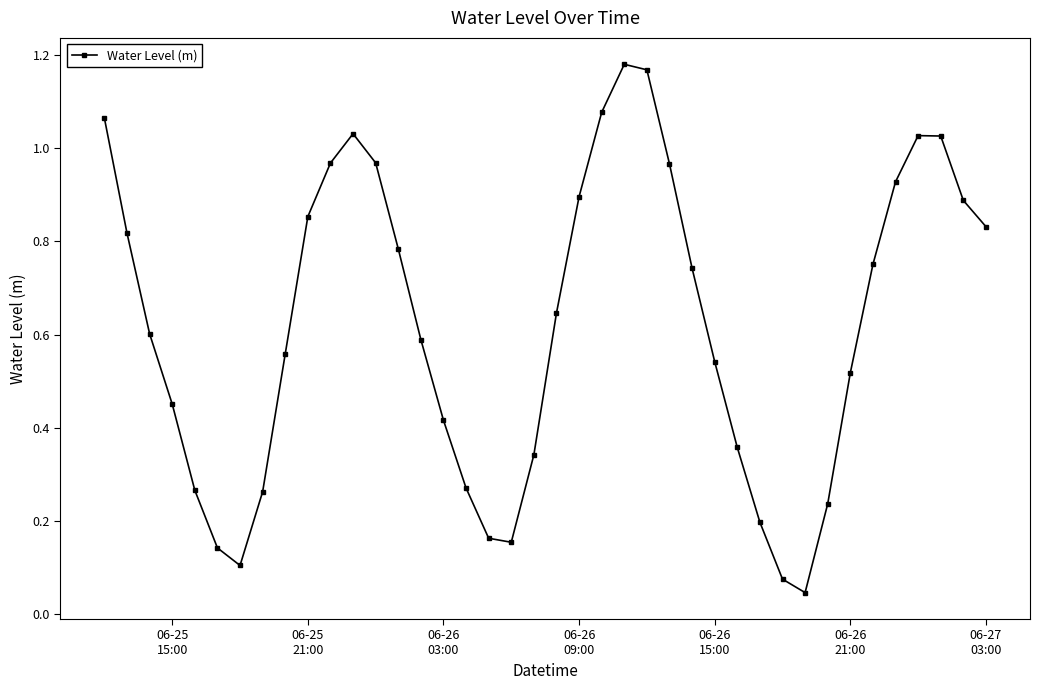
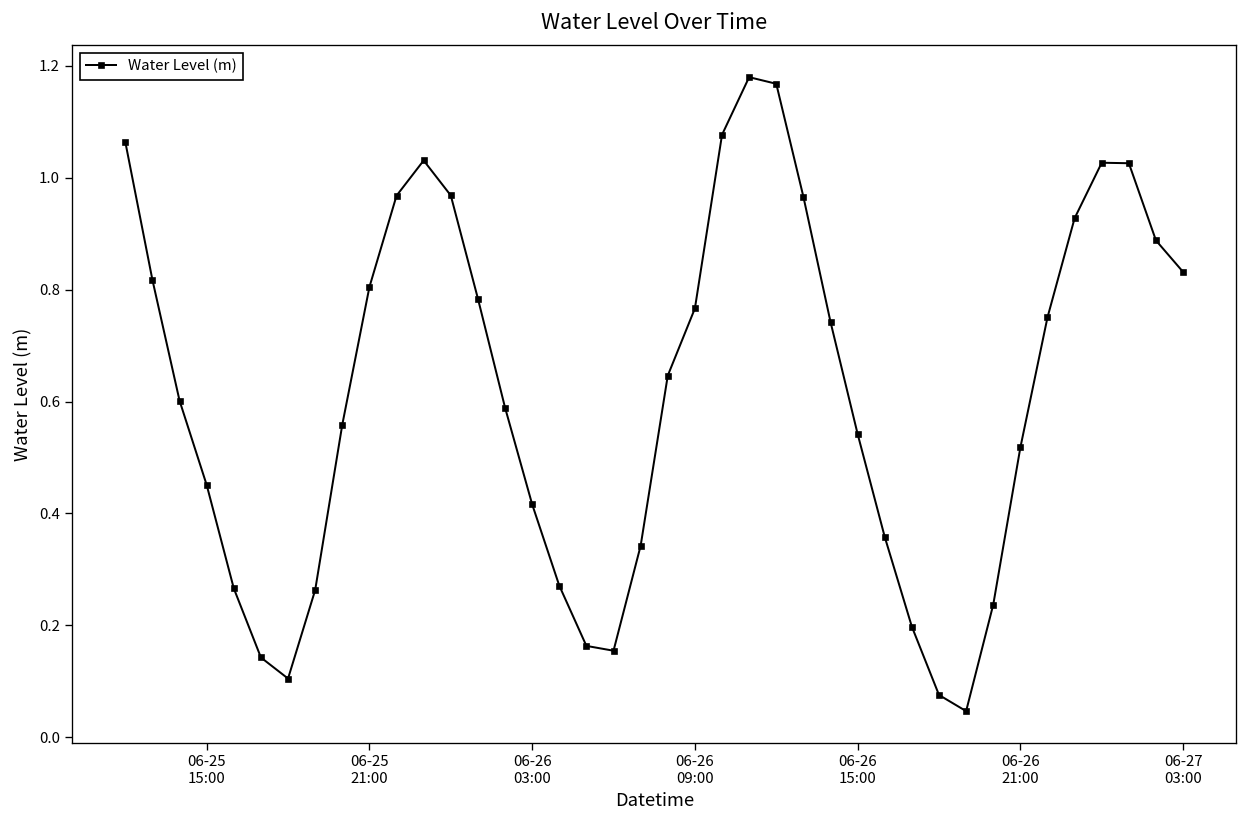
06-25 21:00: 0.85 -> 0.80
06-26 09:00: 0.90 -> 0.77
